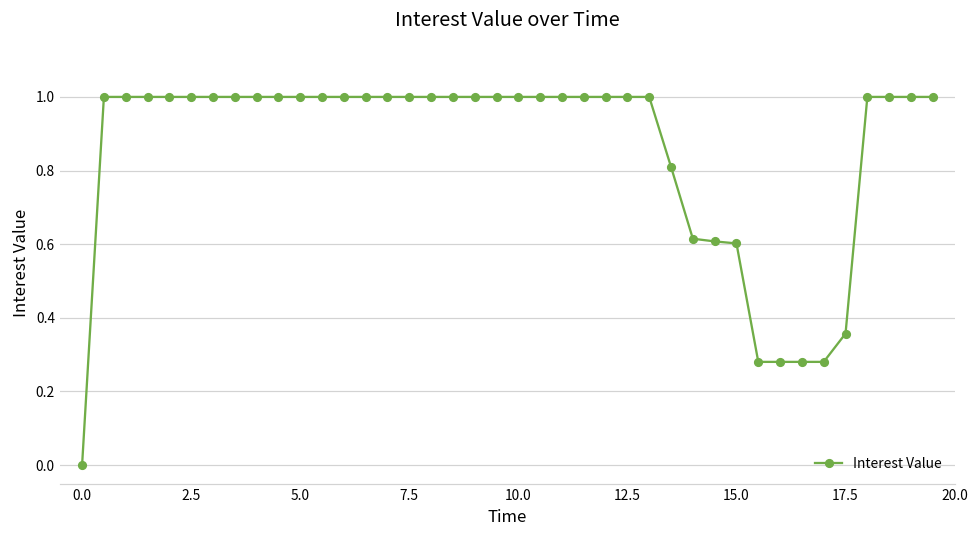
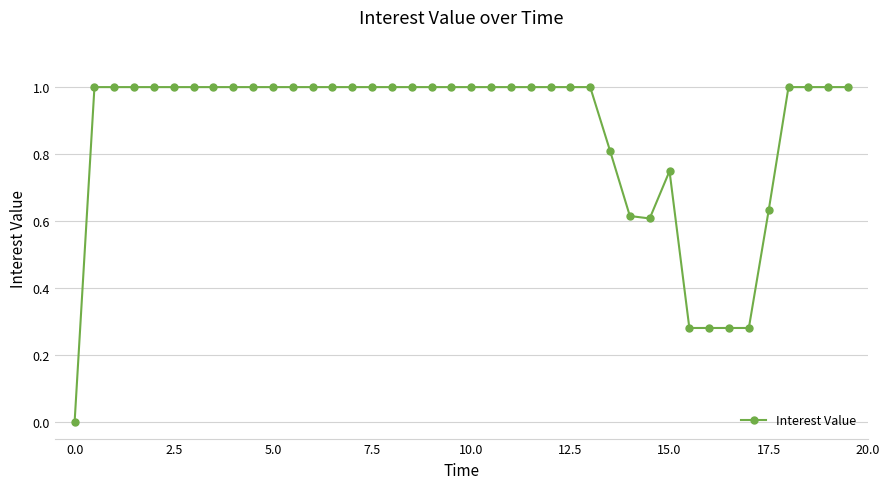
15.0: 0.60 -> 0.75
17.5: 0.36 -> 0.63
